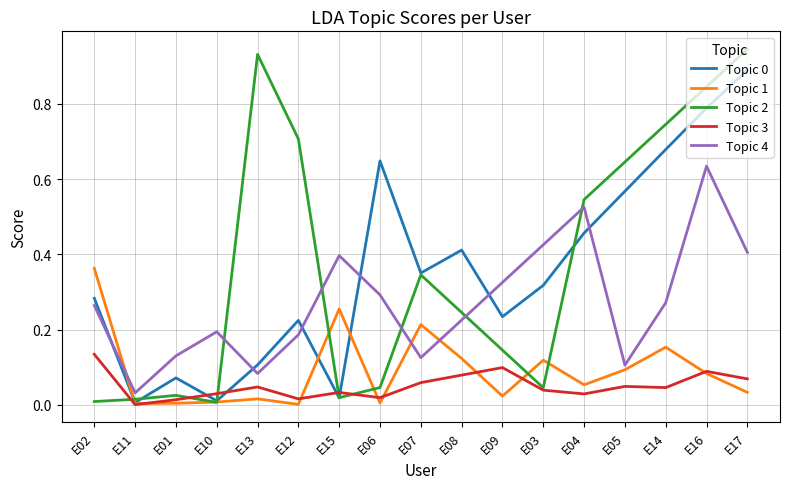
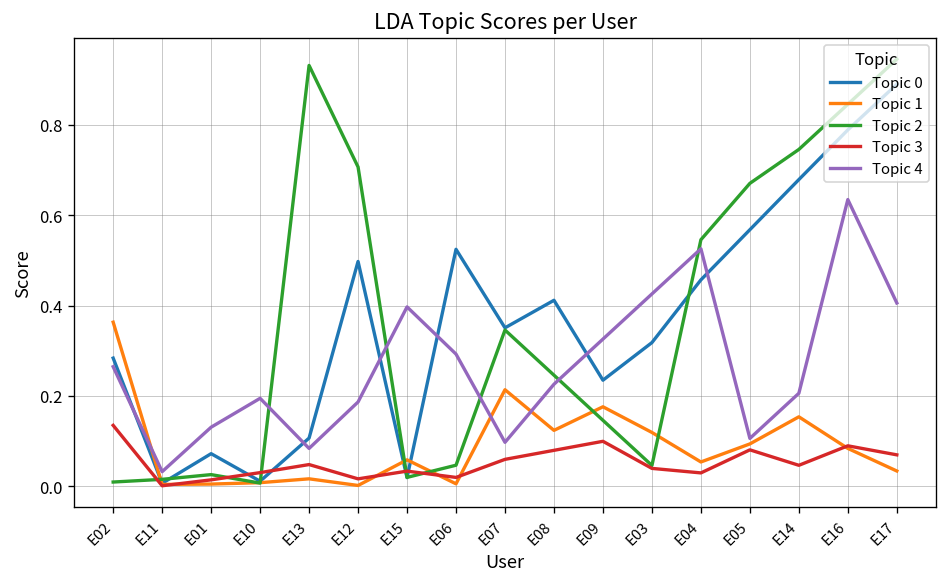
Topic 0, E12: 0.22 -> 0.50
Topic 1, E15: 0.26 -> 0.06
Topic 0, E06: 0.65 -> 0.52
Topic 4, E07: 0.13 -> 0.10
Topic 1, E09: 0.02 -> 0.18
Topic 2, E05: 0.65 -> 0.67
Topic 3, E05: 0.05 -> 0.08
Topic 4, E14: 0.27 -> 0.21
